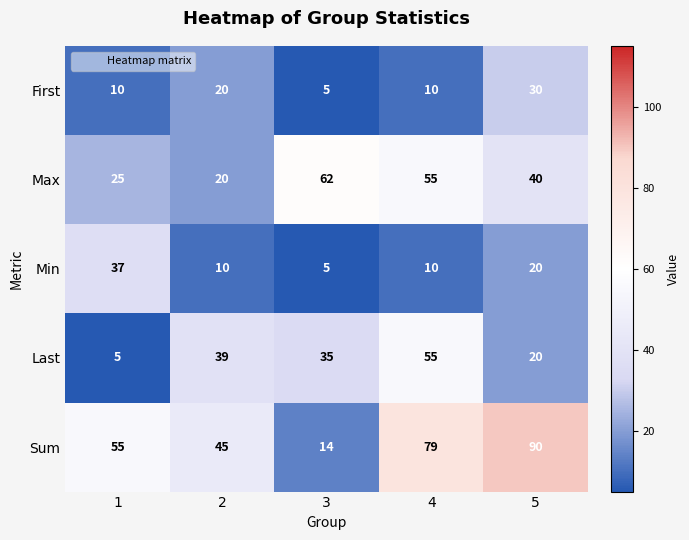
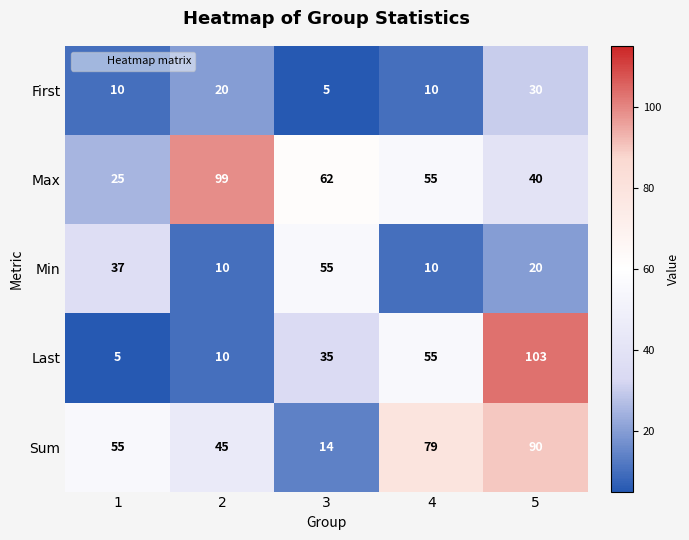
Max, 2: 20 -> 99
Min, 3: 5 -> 55
Last, 2: 39 -> 10
Last, 5: 20 -> 103
